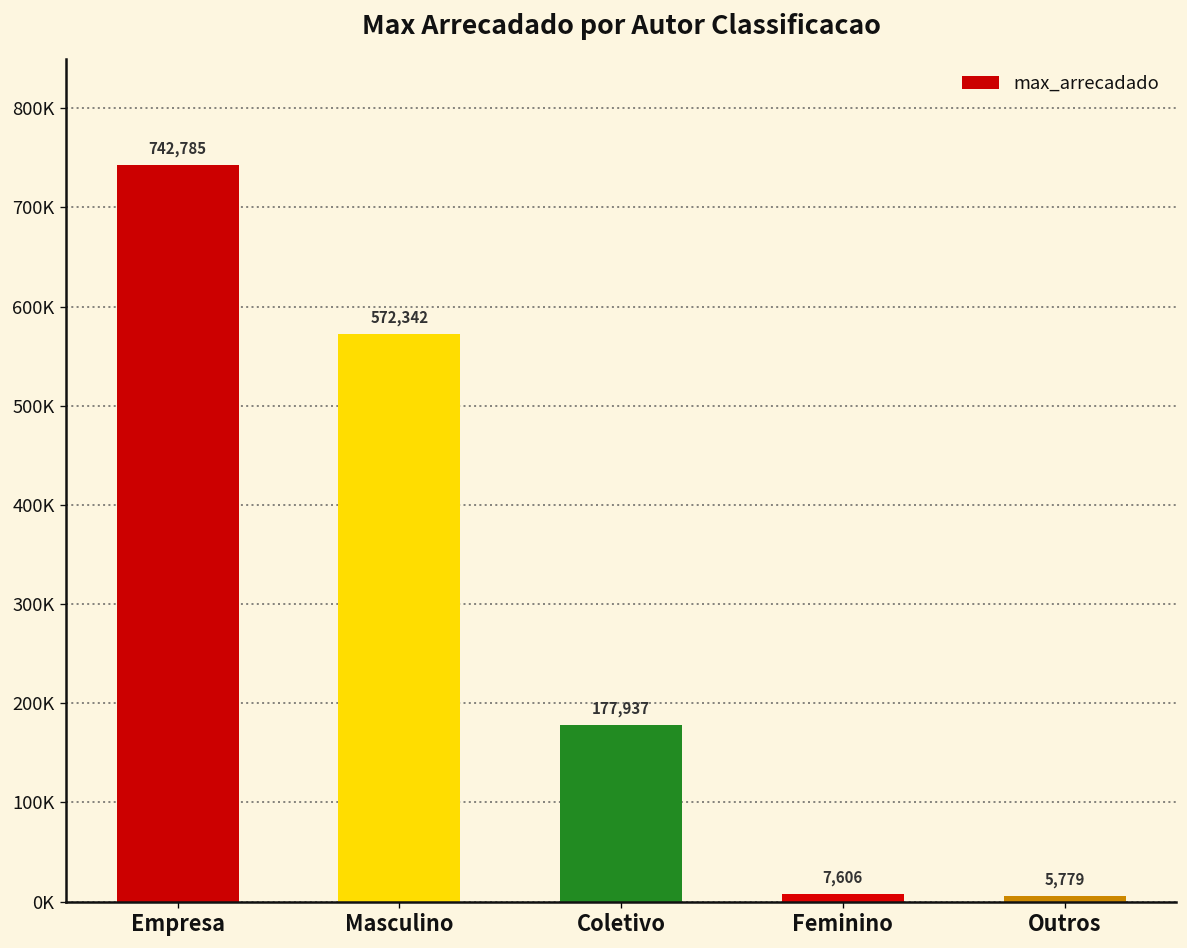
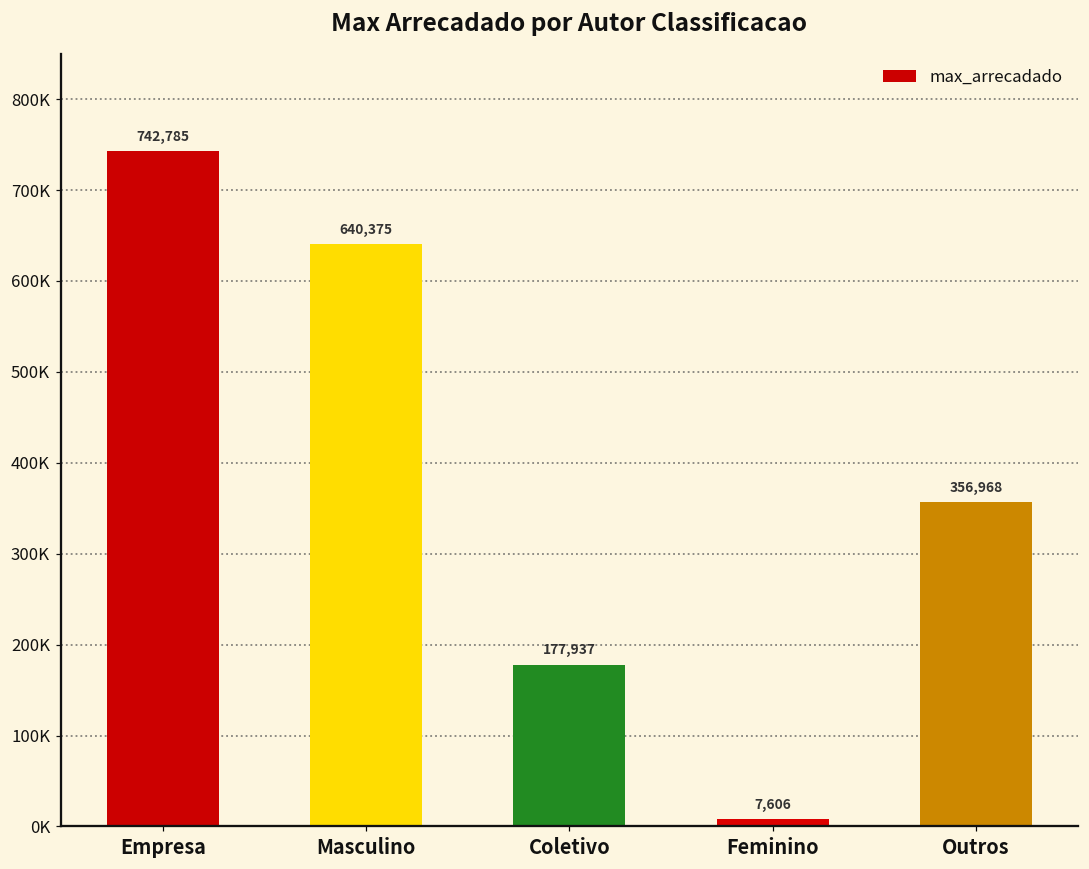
Masculino: 572,342 -> 640,375
Outros: 5,779 -> 356,968
